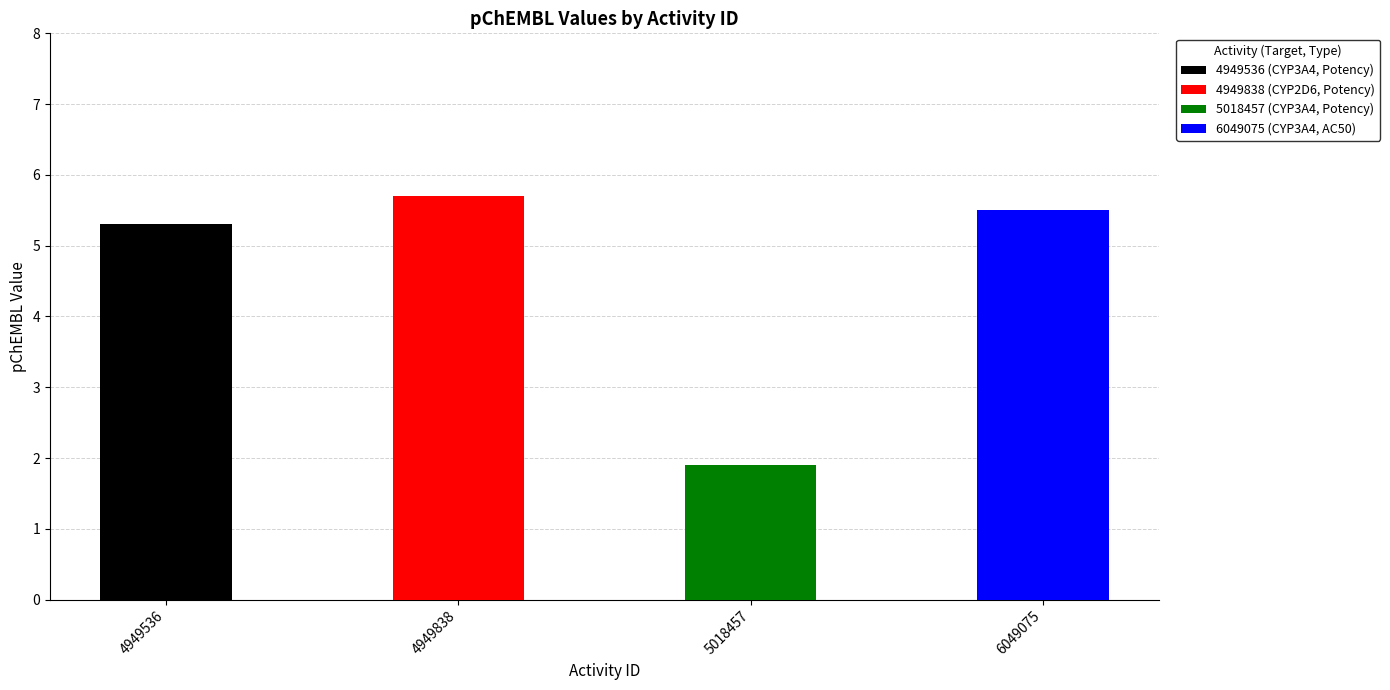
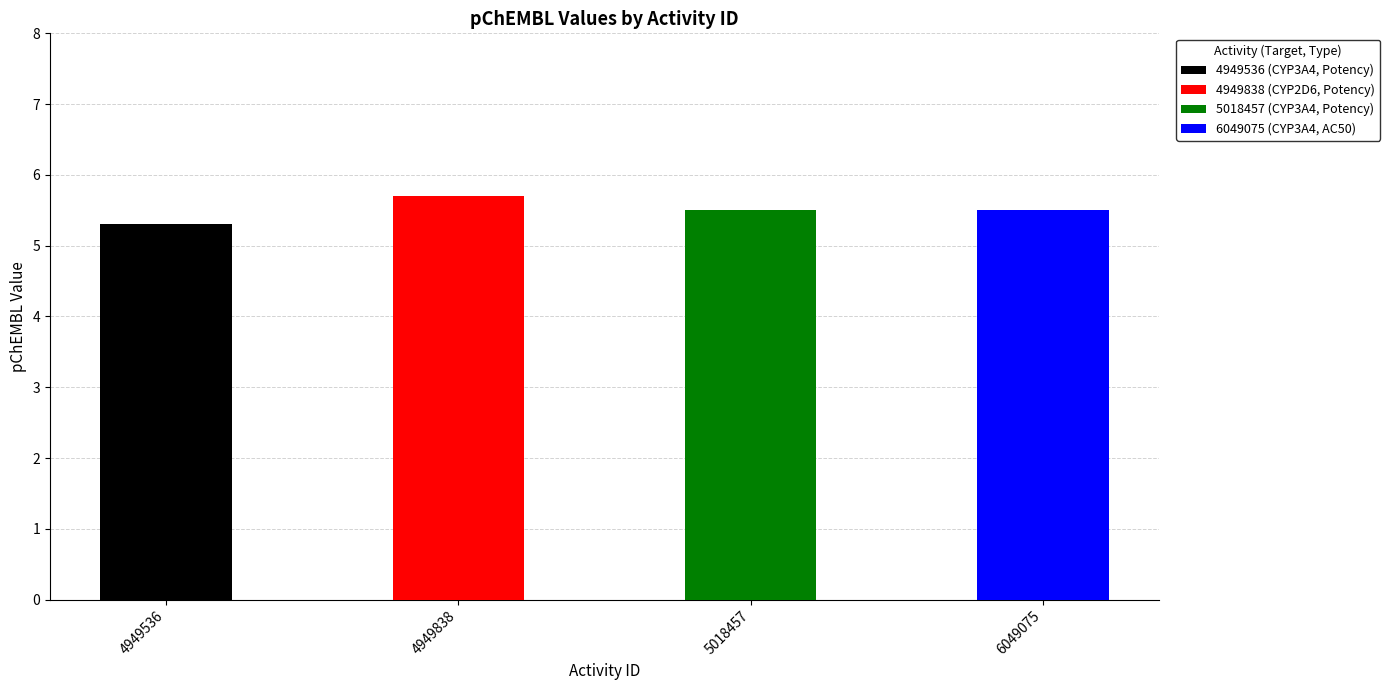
5018457: 1.9 -> 5.5
